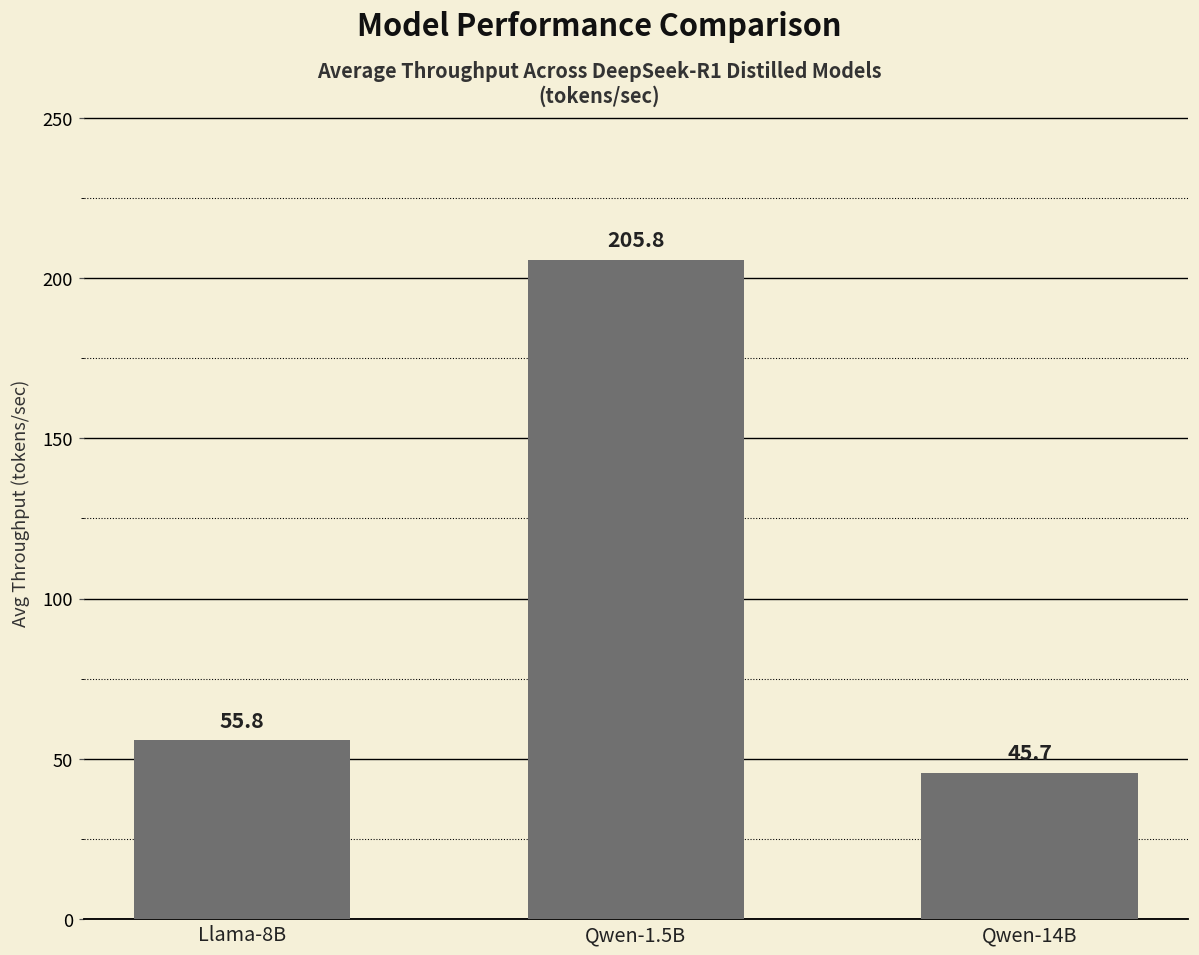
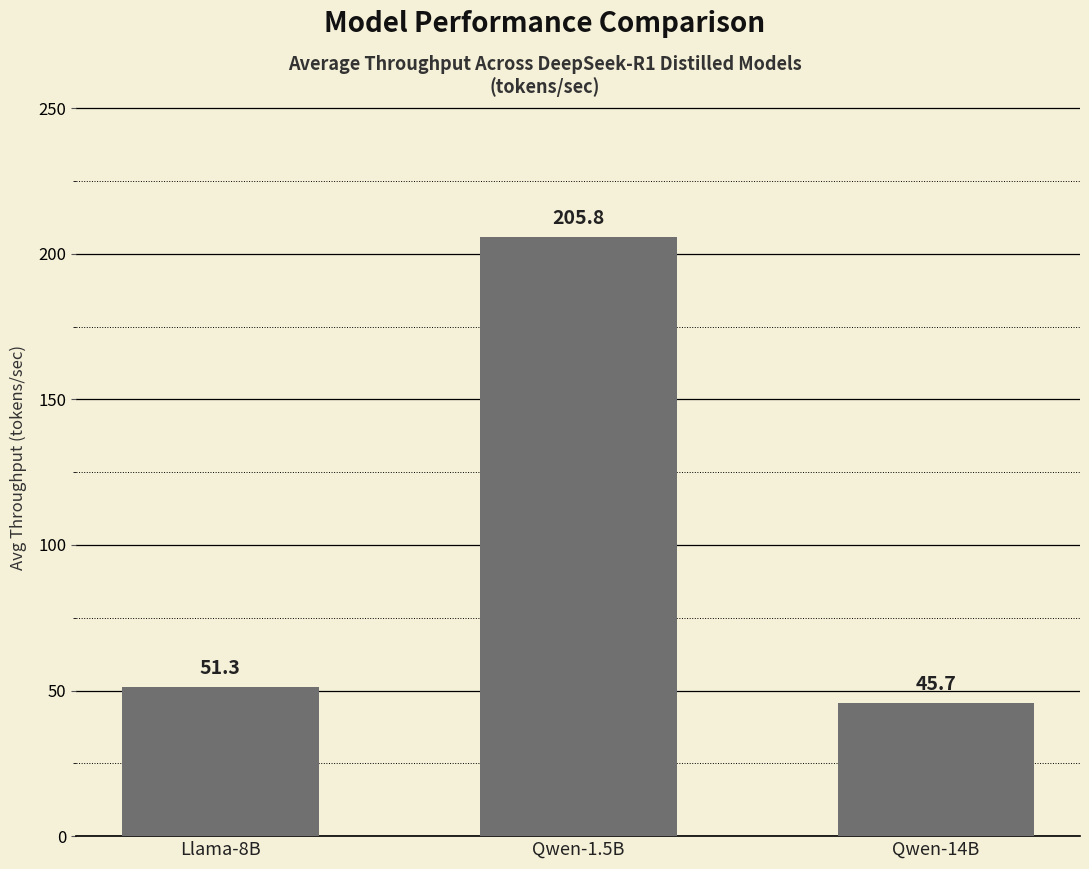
Llama-8B: 55.8 -> 51.3
